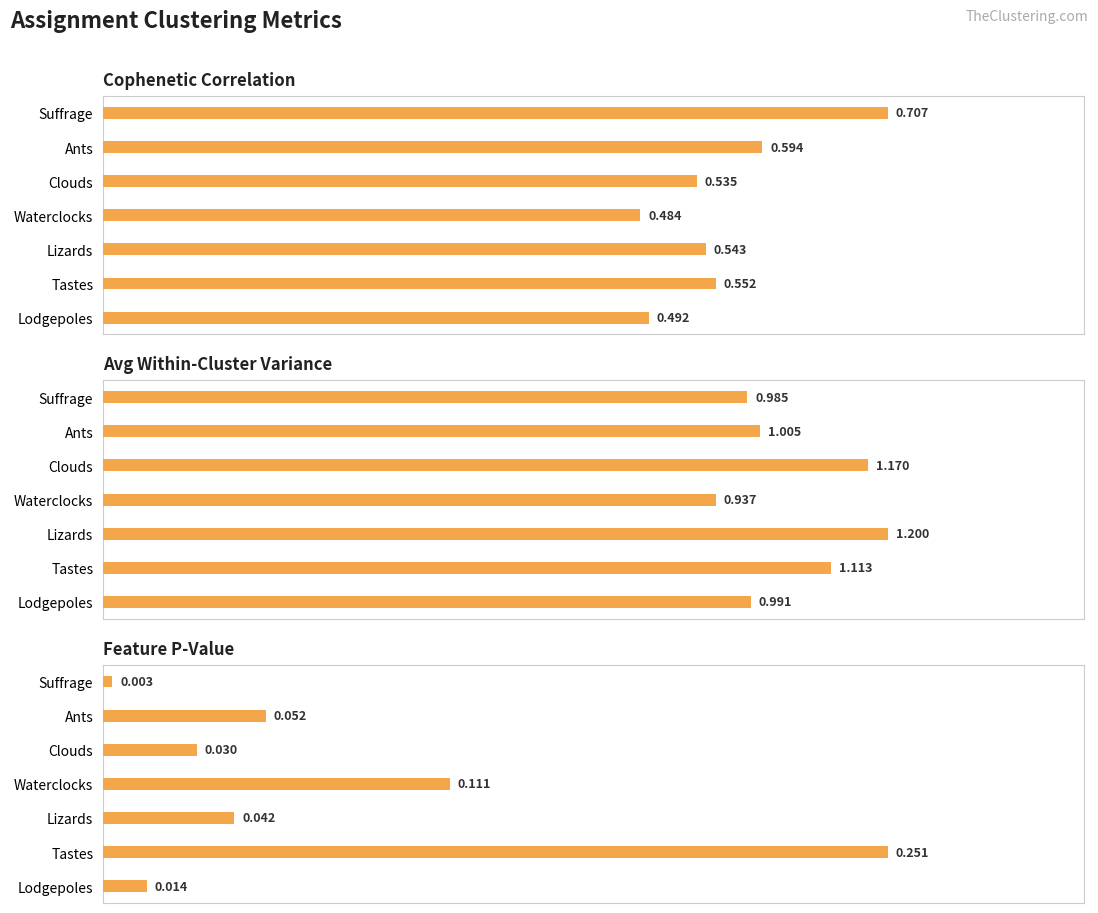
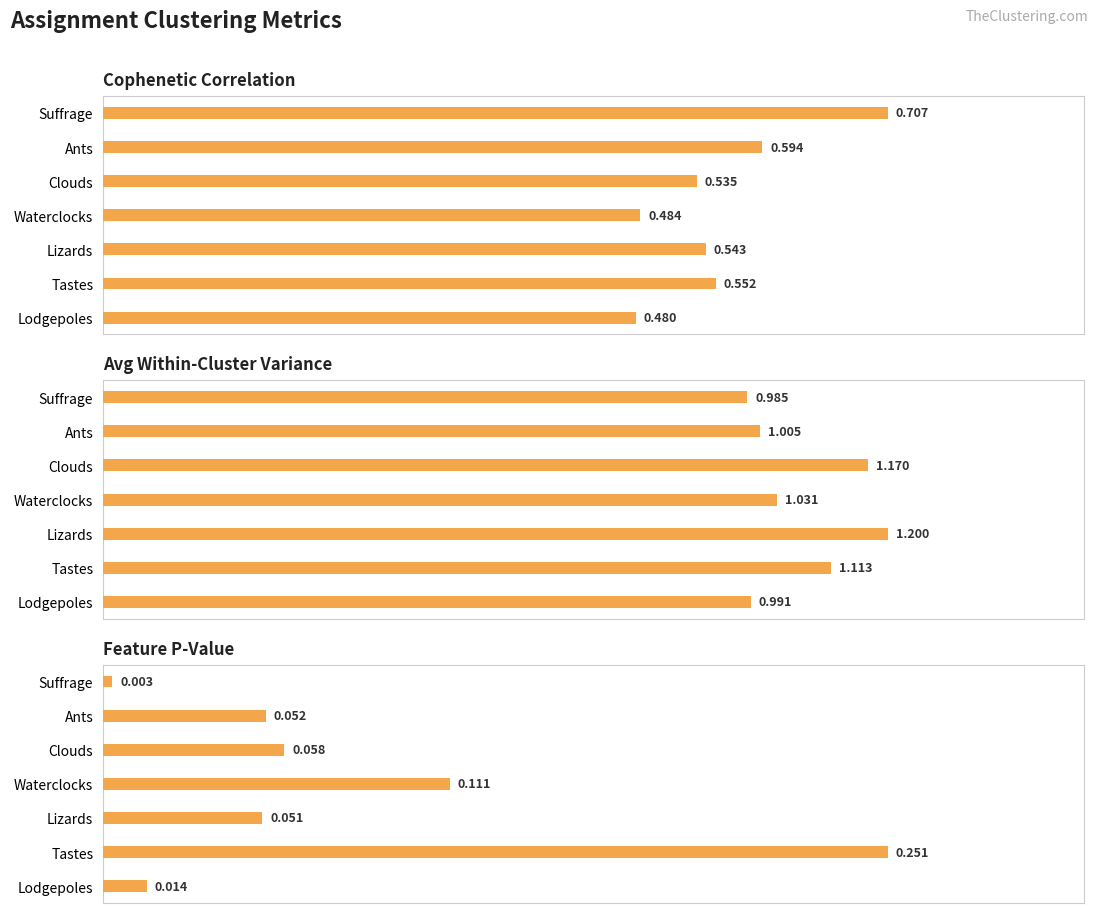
Cophenetic Correlation, Lodgepoles: 0.492 -> 0.480
Avg Within-Cluster Variance, Waterclocks: 0.937 -> 1.031
Feature P-Value, Clouds: 0.030 -> 0.058
Feature P-Value, Lizards: 0.042 -> 0.051
